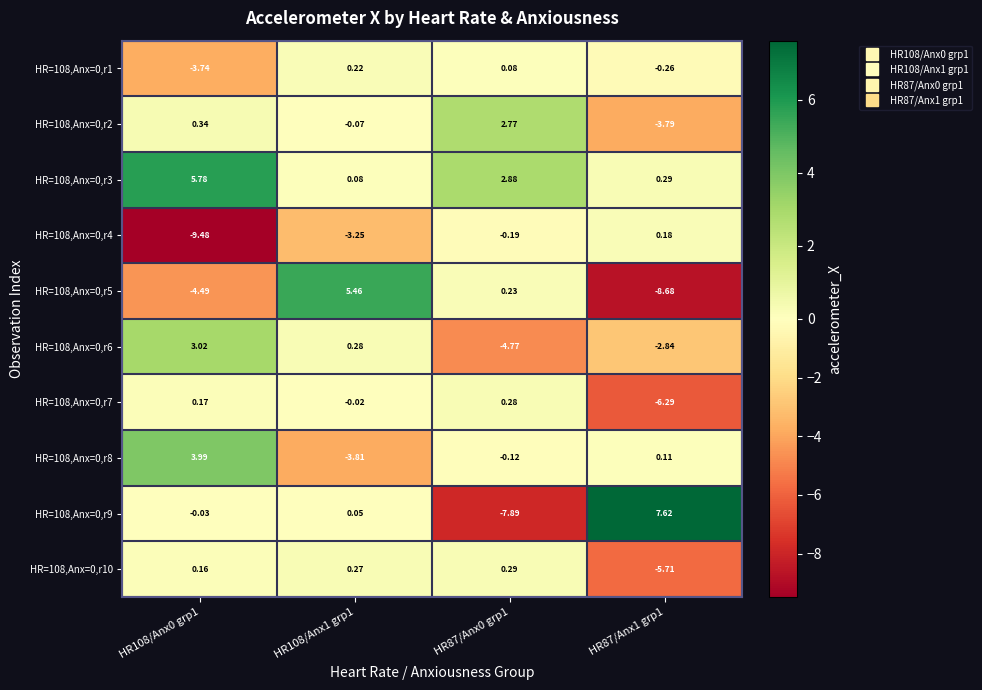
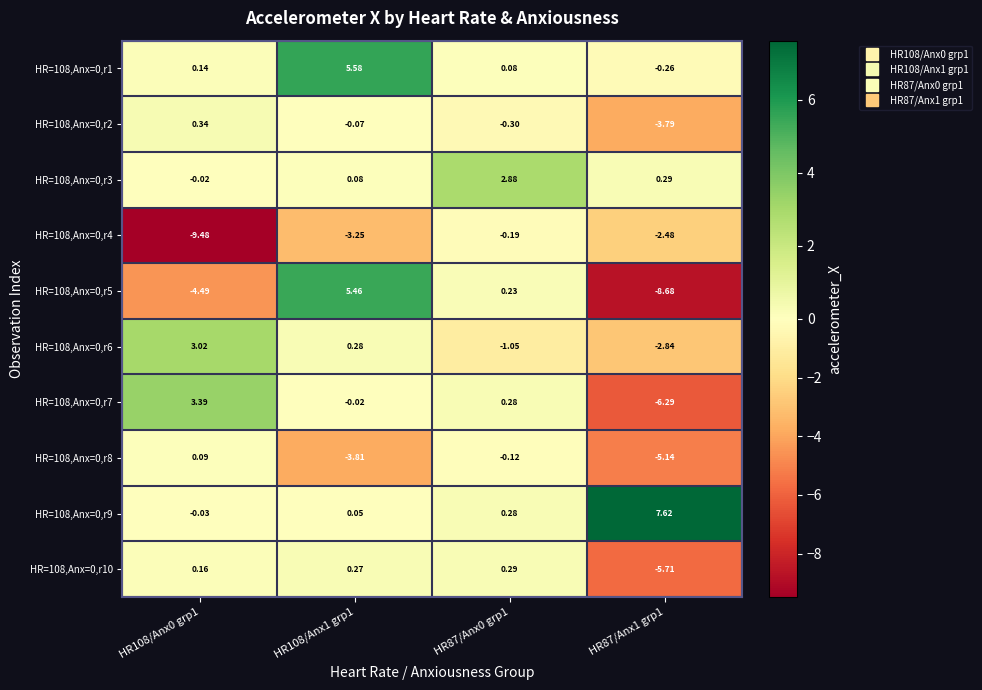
HR=108,Anx=0,r1, HR108/Anx0 grp1: -3.74 -> 0.14
HR=108,Anx=0,r1, HR108/Anx1 grp1: 0.22 -> 5.58
HR=108,Anx=0,r2, HR87/Anx0 grp1: 2.77 -> -0.30
HR=108,Anx=0,r3, HR108/Anx0 grp1: 5.78 -> -0.02
HR=108,Anx=0,r4, HR87/Anx1 grp1: 0.18 -> -2.48
HR=108,Anx=0,r6, HR87/Anx0 grp1: -4.77 -> -1.05
HR=108,Anx=0,r7, HR108/Anx0 grp1: 0.17 -> 3.39
HR=108,Anx=0,r8, HR108/Anx0 grp1: 3.99 -> 0.09
HR=108,Anx=0,r8, HR87/Anx1 grp1: 0.11 -> -5.14
HR=108,Anx=0,r9, HR87/Anx0 grp1: -7.89 -> 0.28
